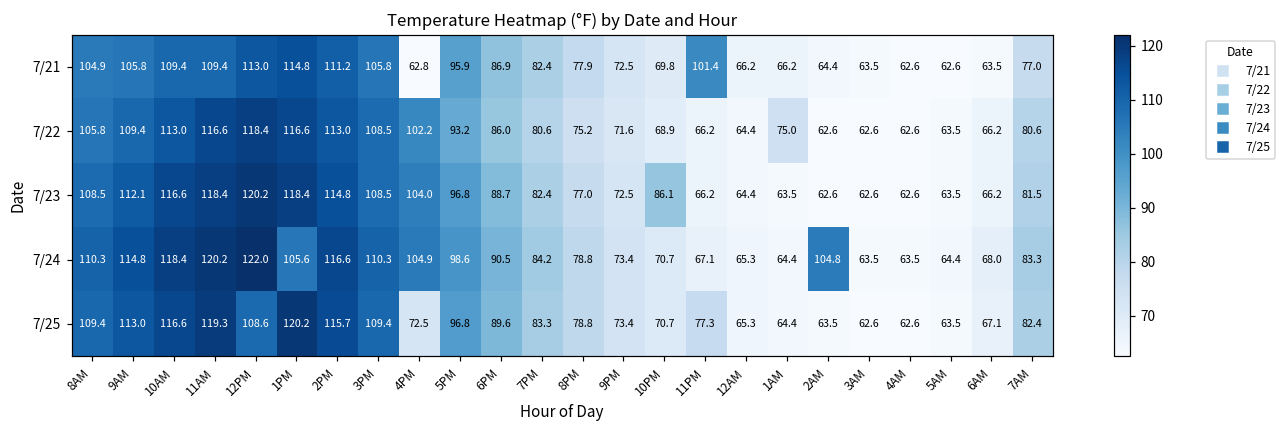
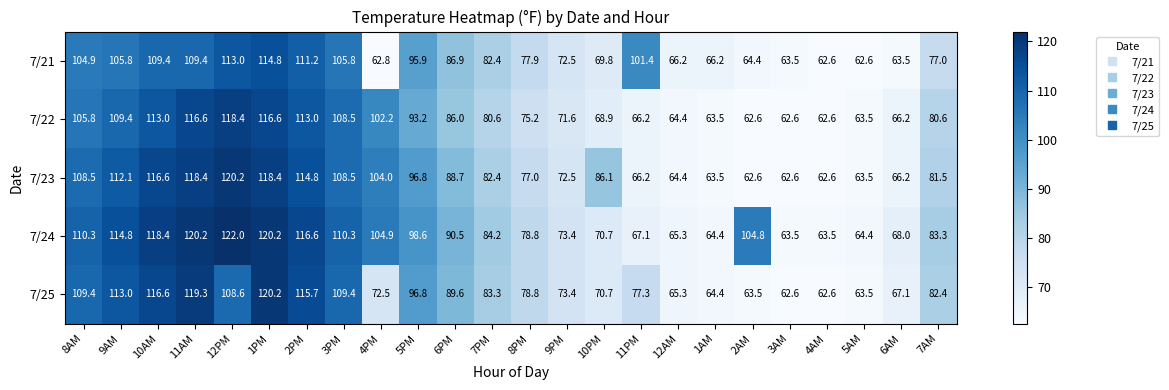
7/22, 1AM: 75.0 -> 63.5
7/24, 1PM: 105.6 -> 120.2
